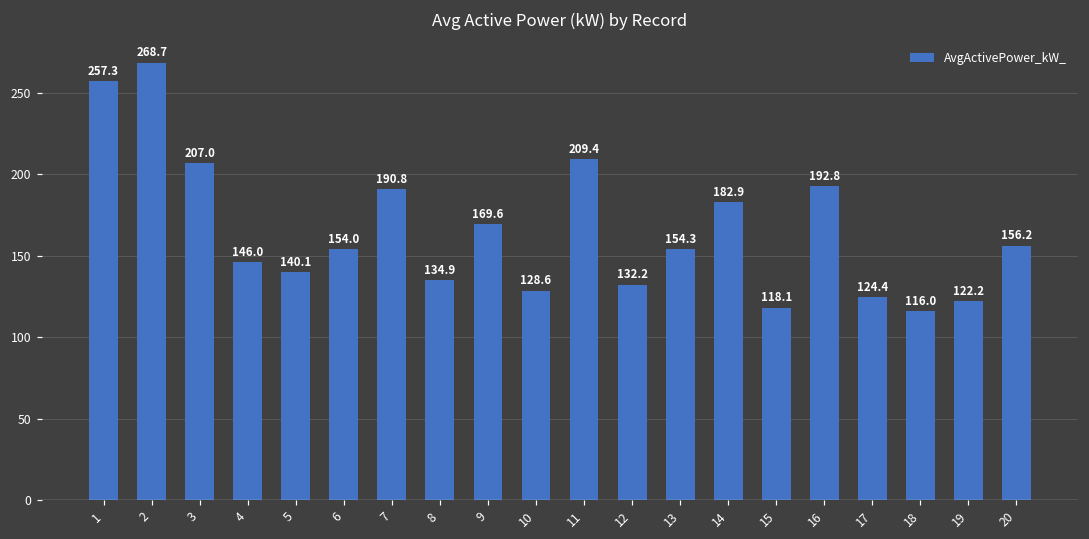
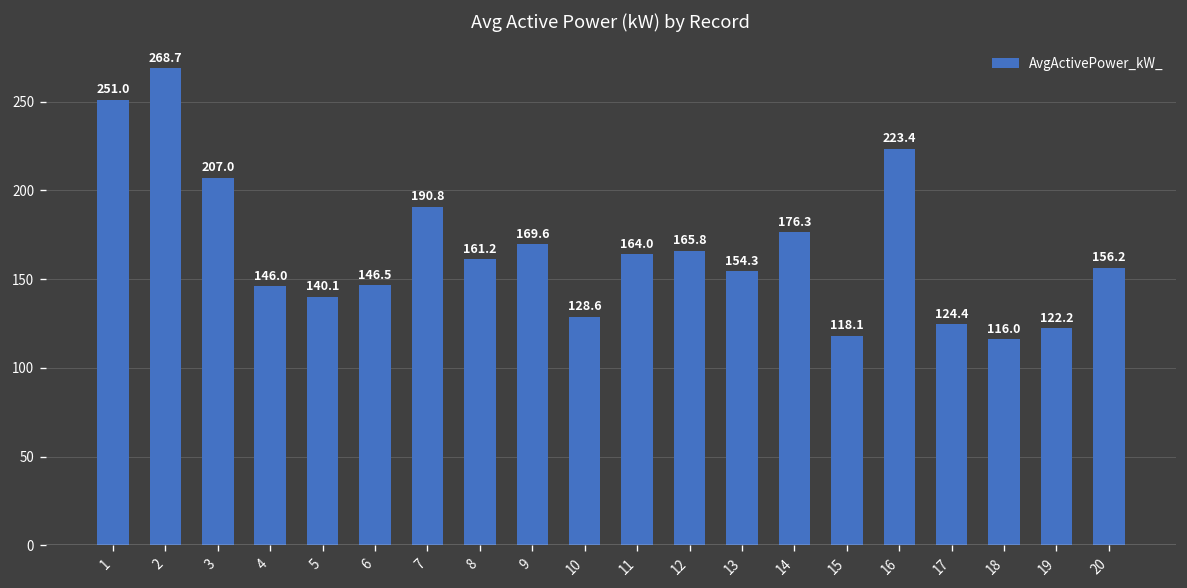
1: 257.3 -> 251.0
6: 154.0 -> 146.5
8: 134.9 -> 161.2
11: 209.4 -> 164.0
12: 132.2 -> 165.8
14: 182.9 -> 176.3
16: 192.8 -> 223.4
